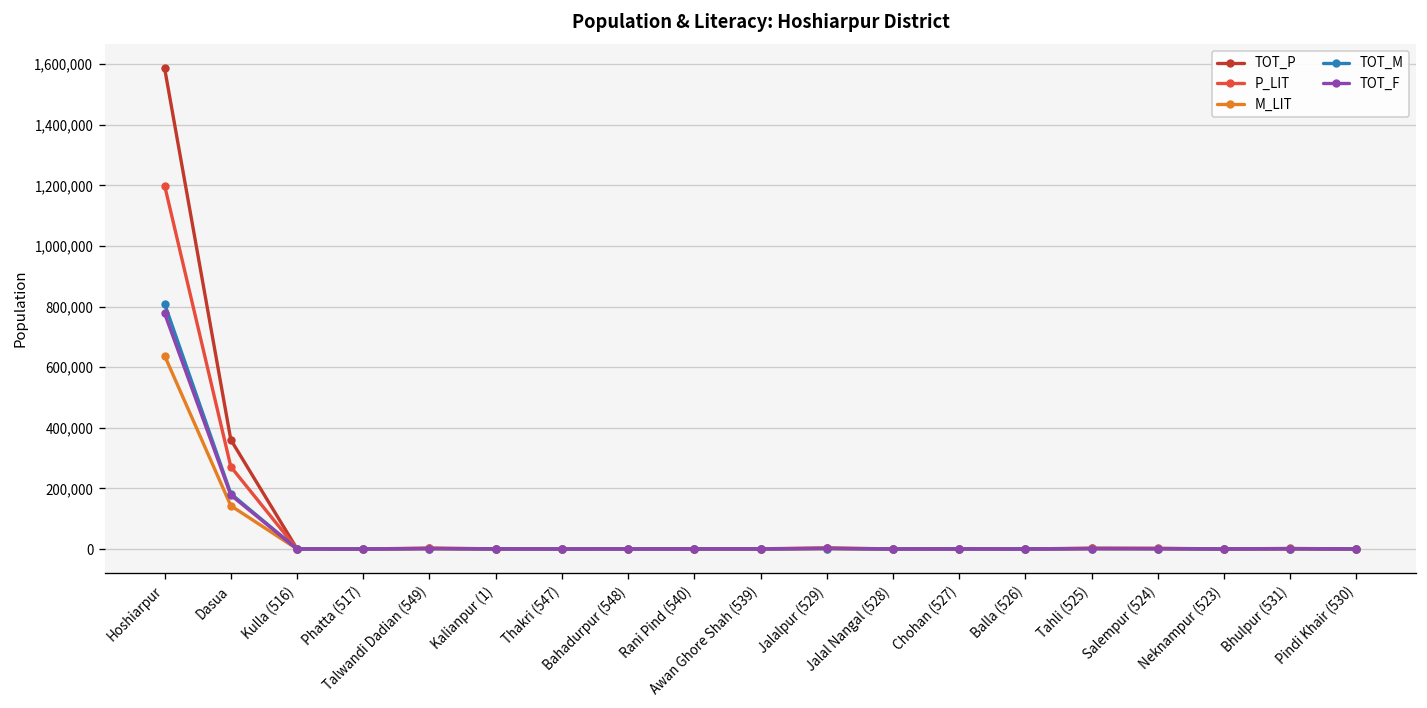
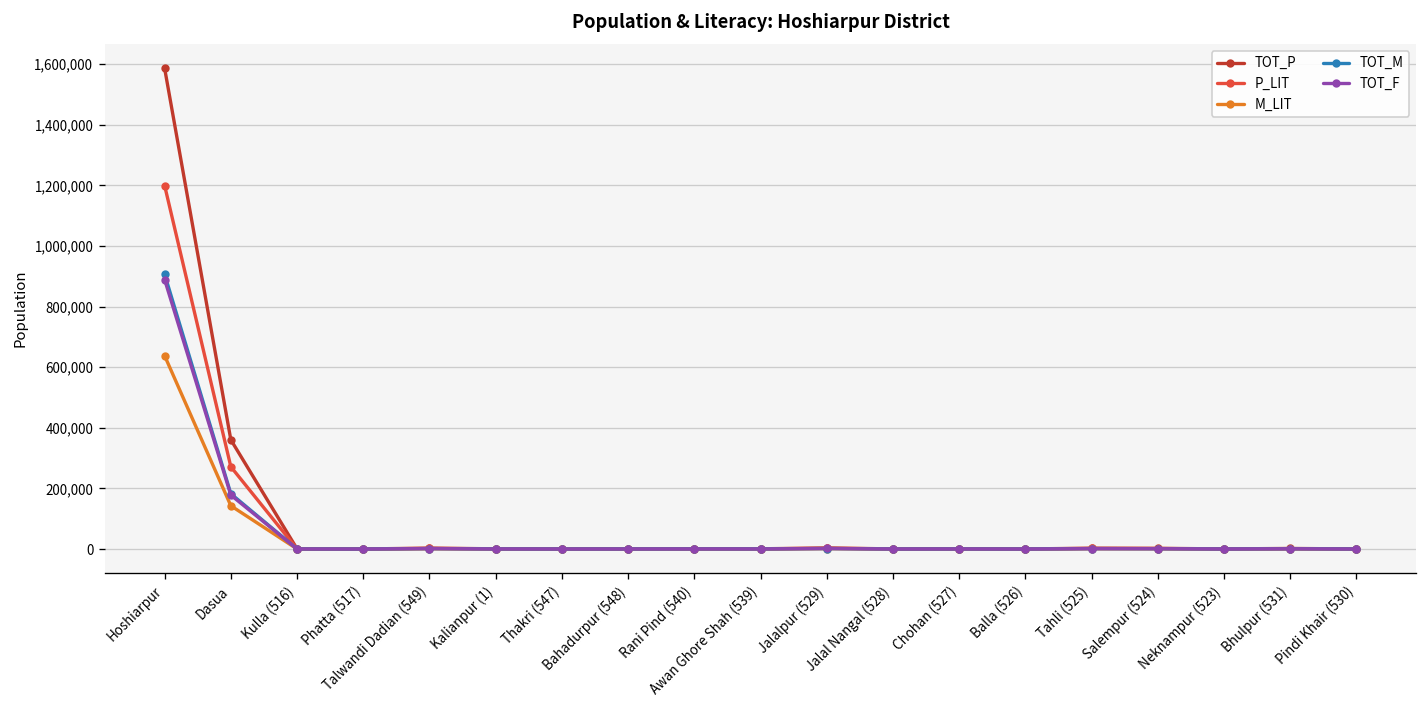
TOT_M, Hoshiarpur: 810,000 -> 910,000
TOT_F, Hoshiarpur: 780,000 -> 890,000
